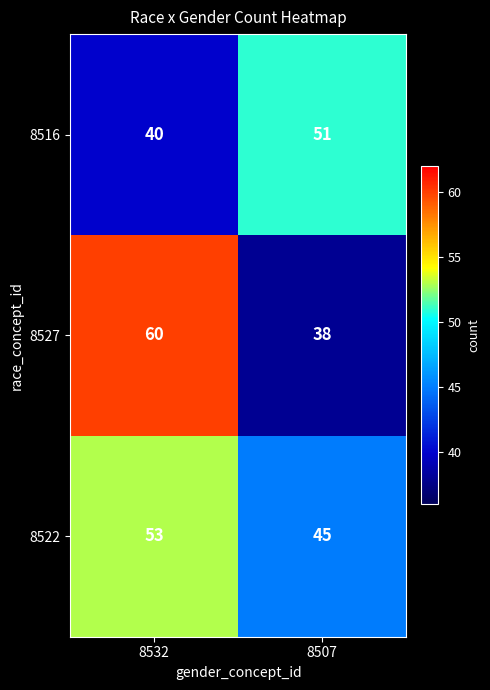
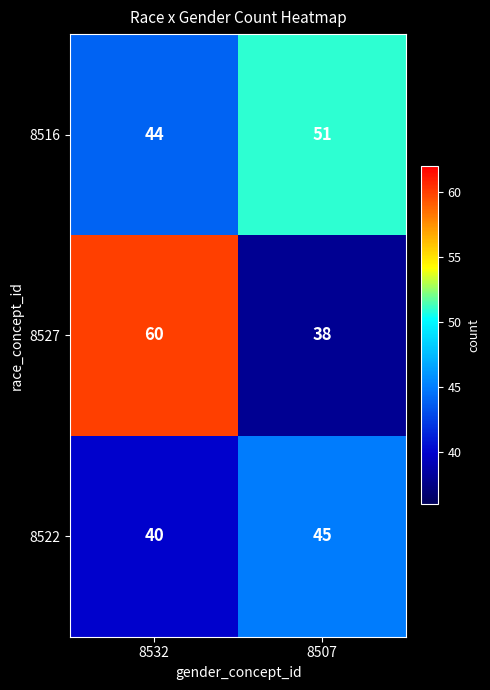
8516, 8532: 40 -> 44
8522, 8532: 53 -> 40
